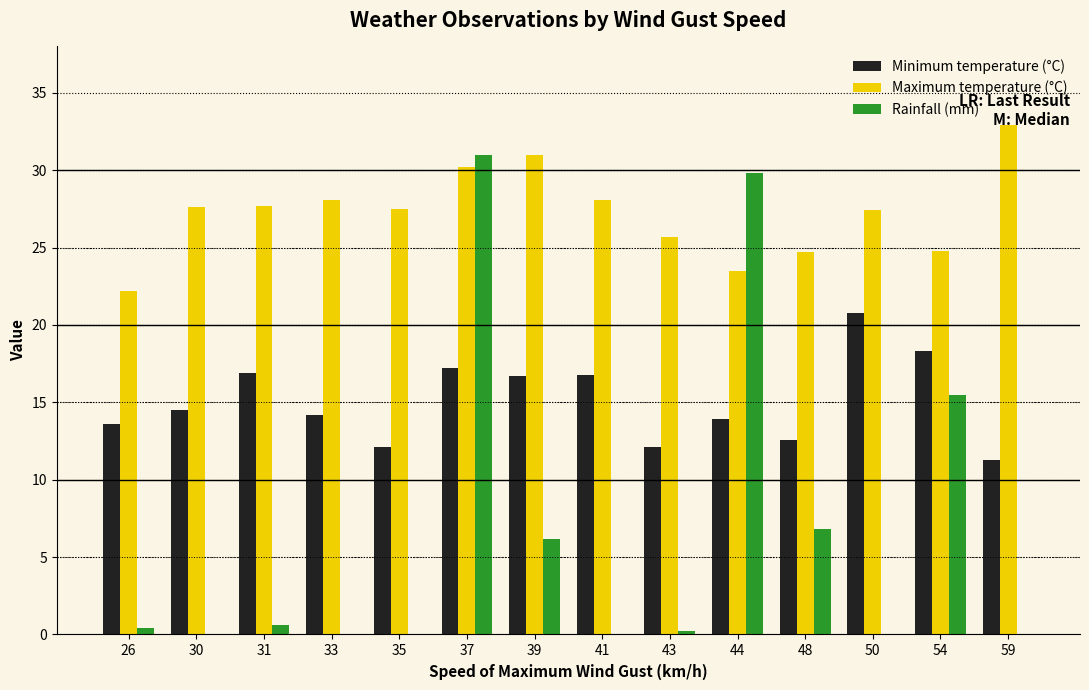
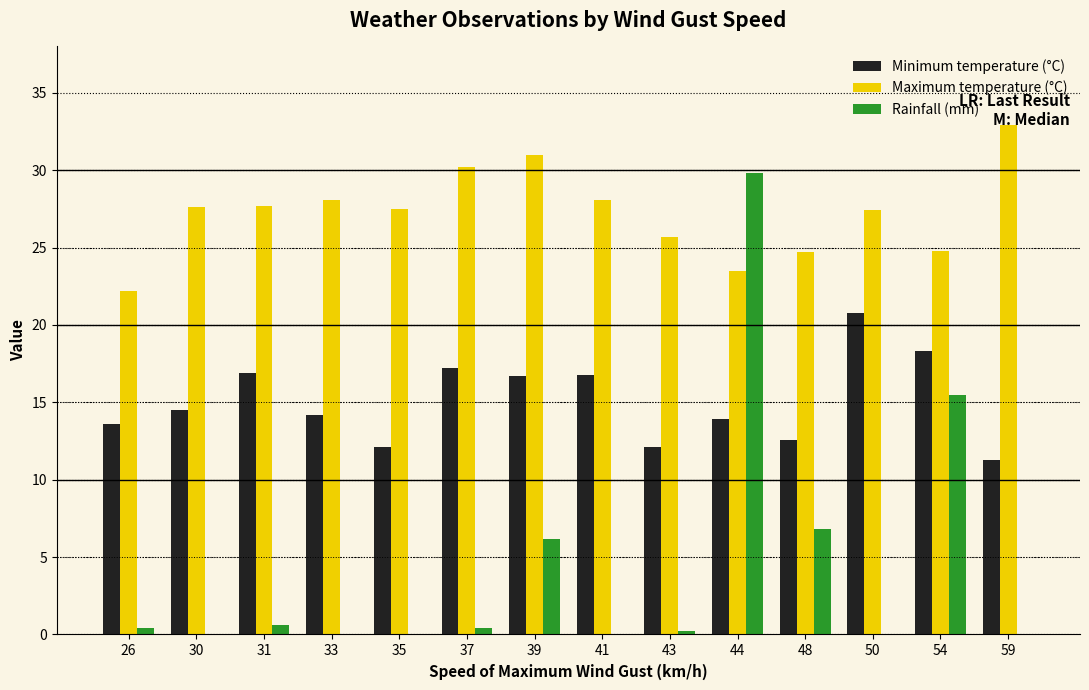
Rainfall (mm), 37: 31.0 -> 0.4
